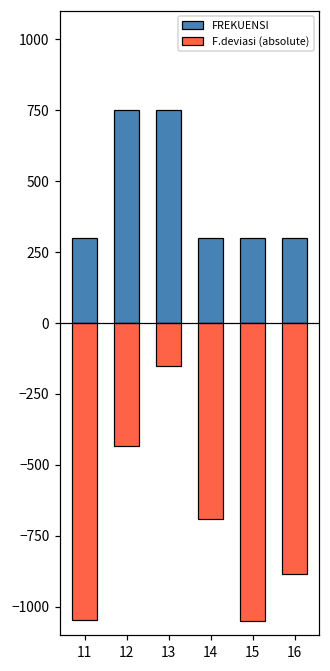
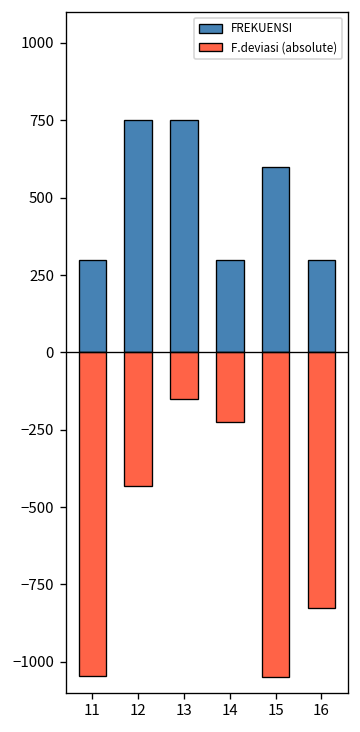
F.deviasi (absolute), 14: -690 -> -230
FREKUENSI, 15: 300 -> 600
F.deviasi (absolute), 16: -890 -> -830
